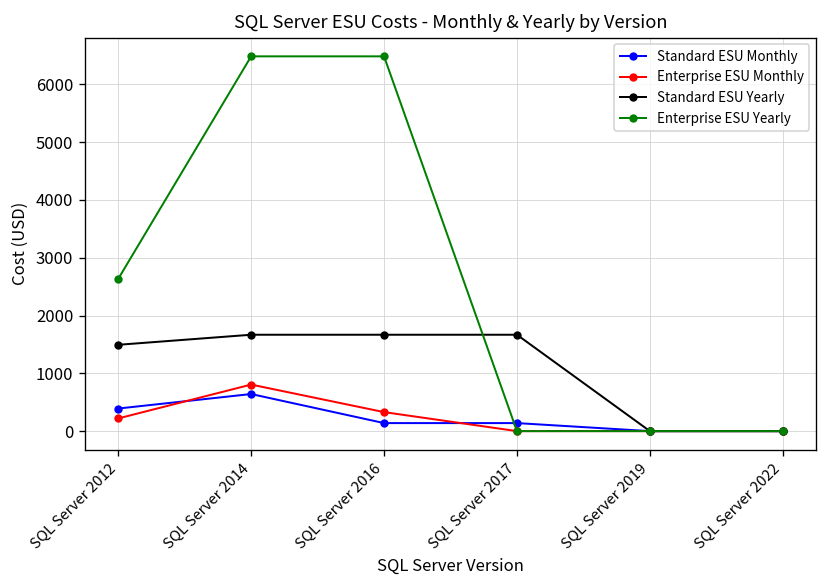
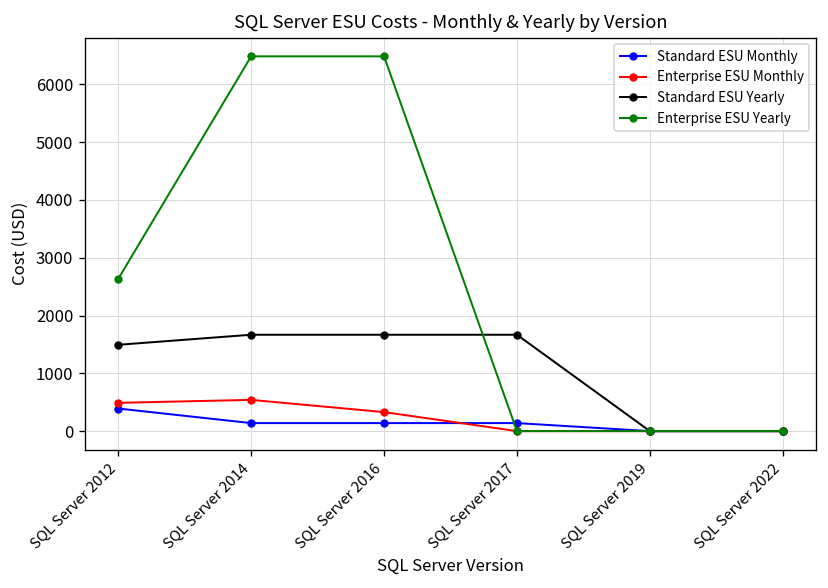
Enterprise ESU Monthly, SQL Server 2012: 200 -> 500
Standard ESU Monthly, SQL Server 2014: 600 -> 100
Enterprise ESU Monthly, SQL Server 2014: 800 -> 500
